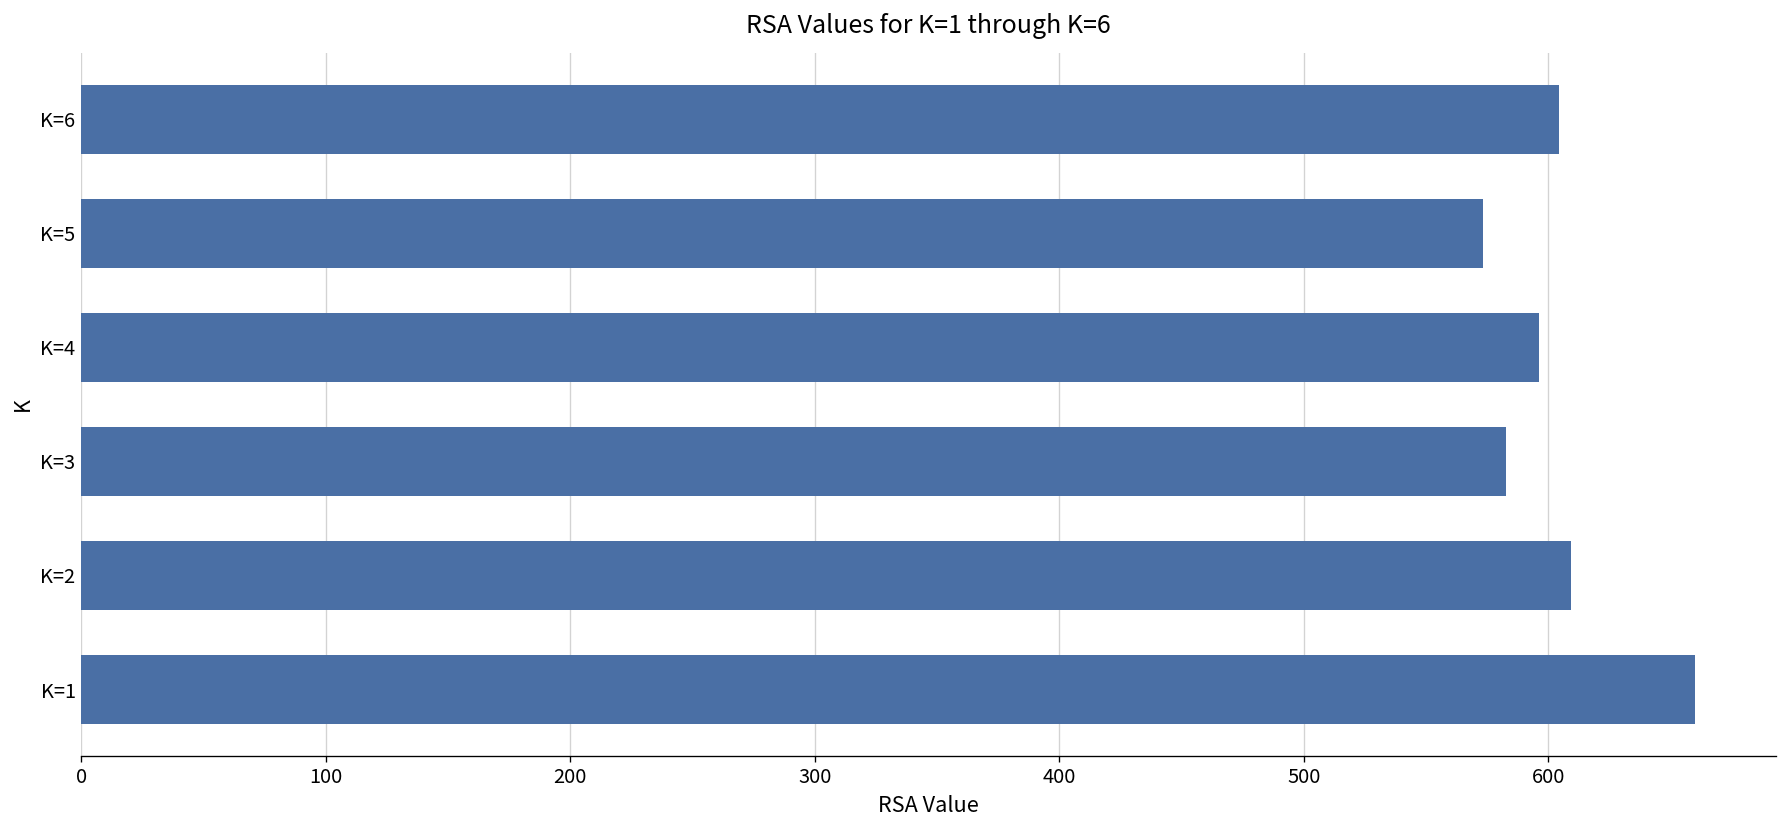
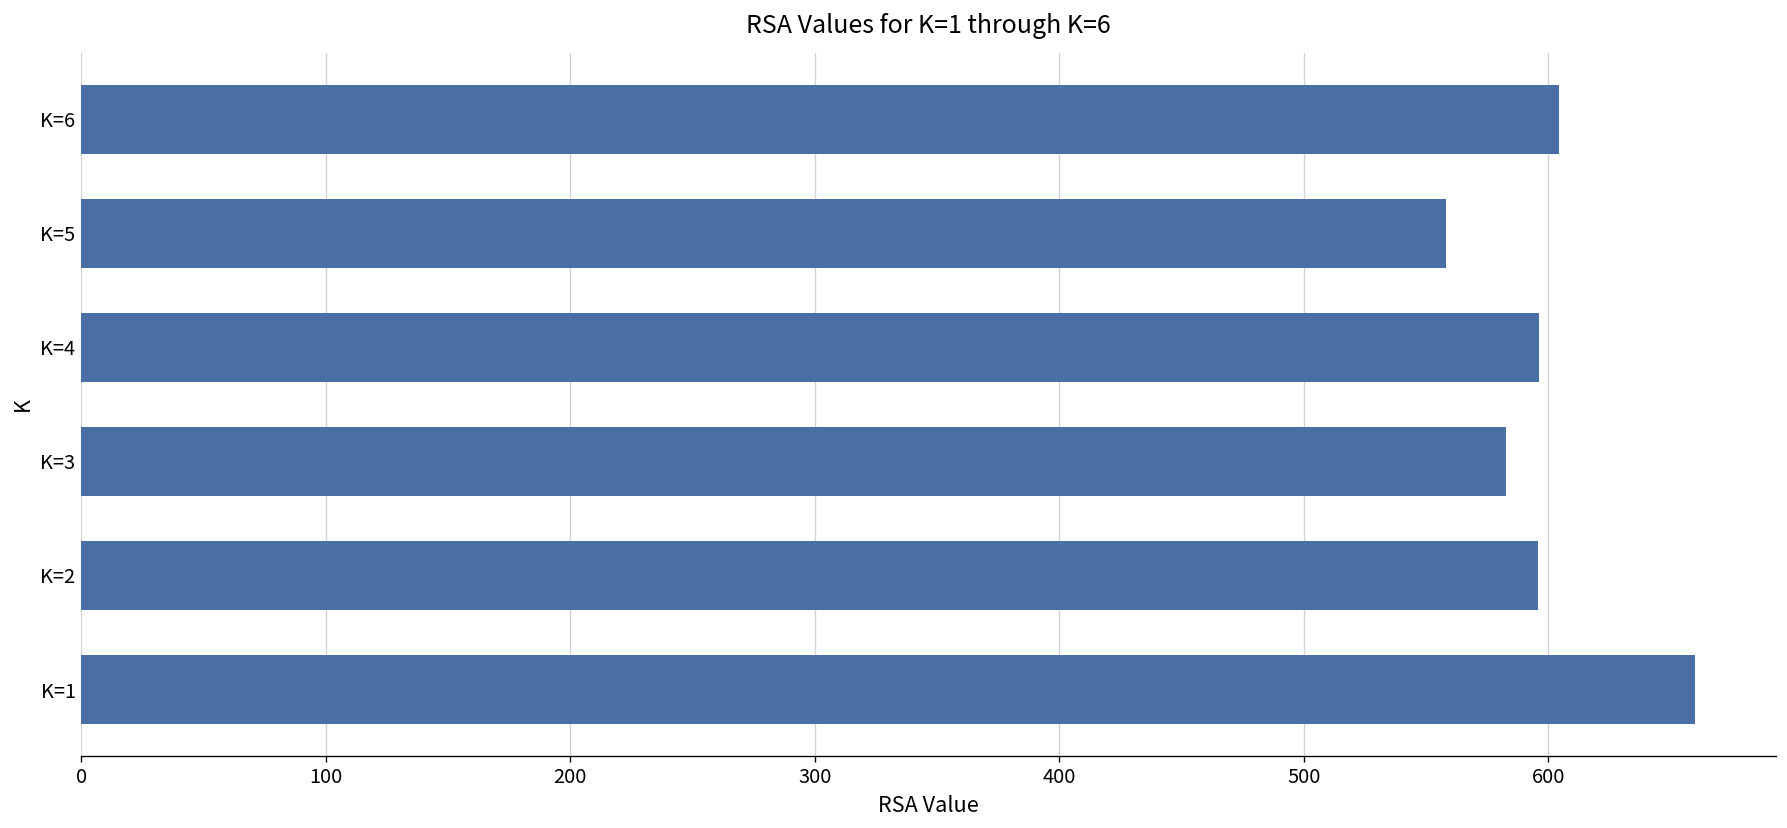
K=5: 573 -> 558
K=2: 609 -> 596
